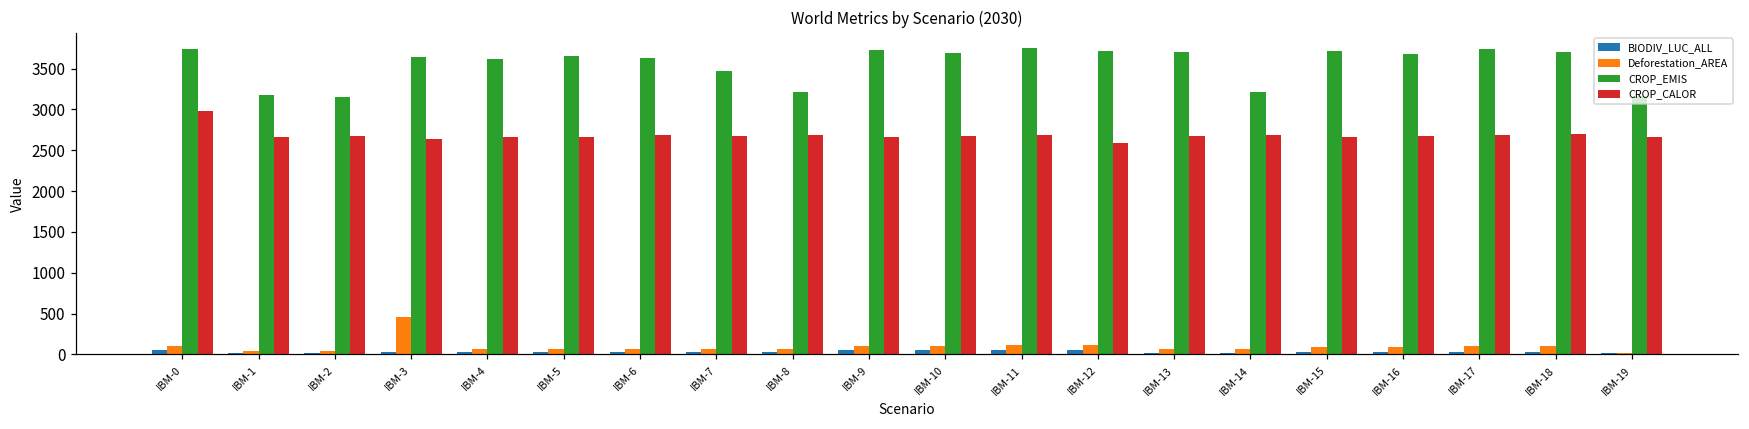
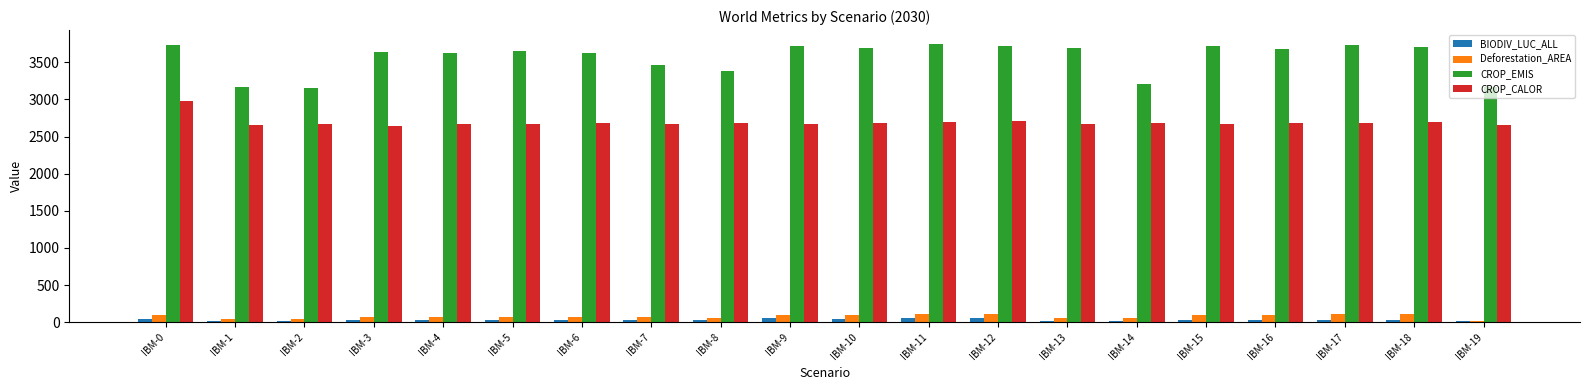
Deforestation_AREA, IBM-3: 500 -> 100
CROP_EMIS, IBM-8: 3200 -> 3400
CROP_CALOR, IBM-12: 2600 -> 2700
